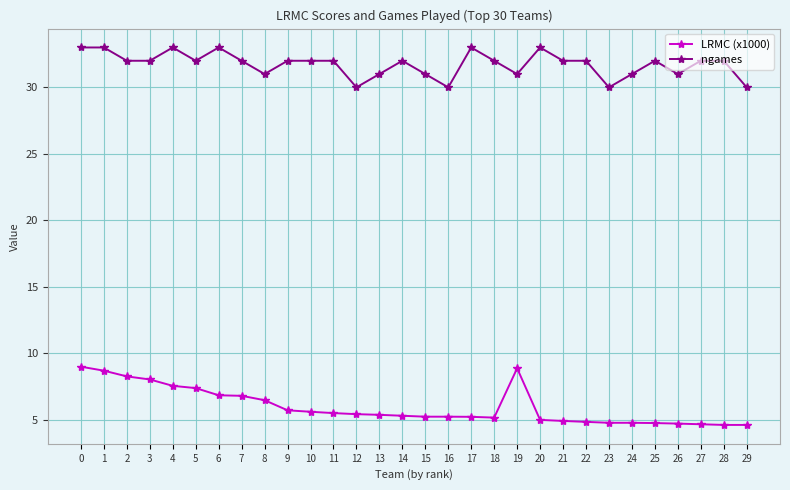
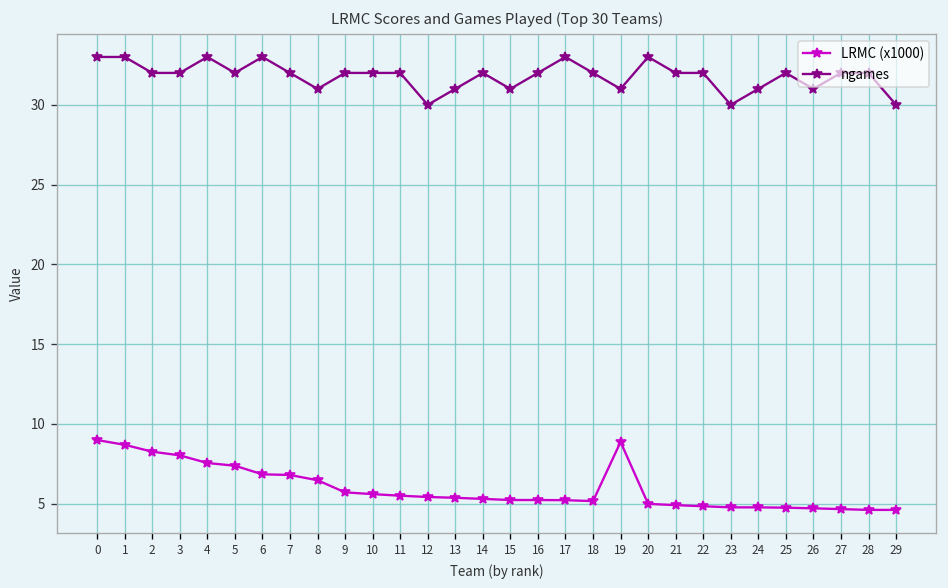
ngames, 16: 30 -> 32
